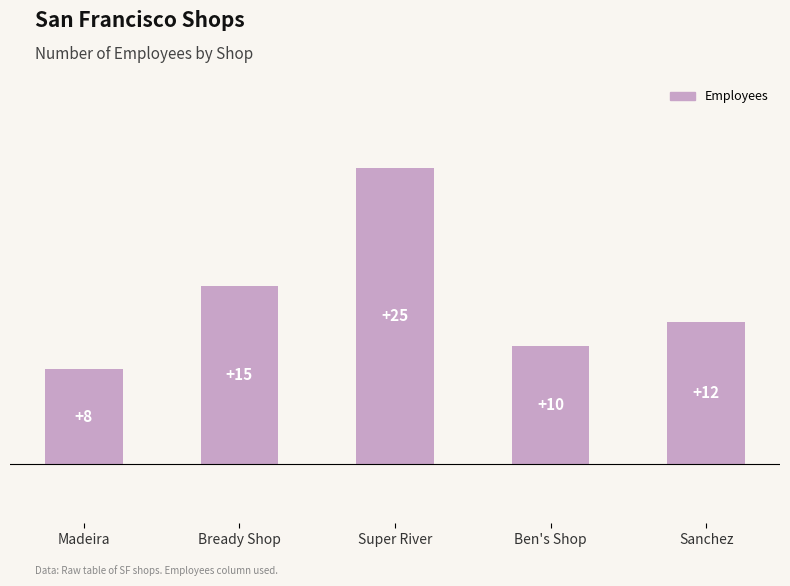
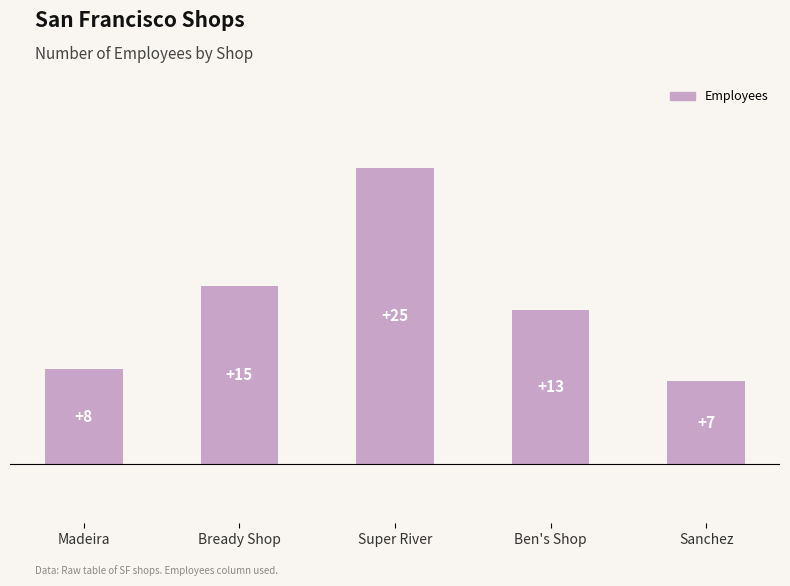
Ben's Shop: +10 -> +13
Sanchez: +12 -> +7
